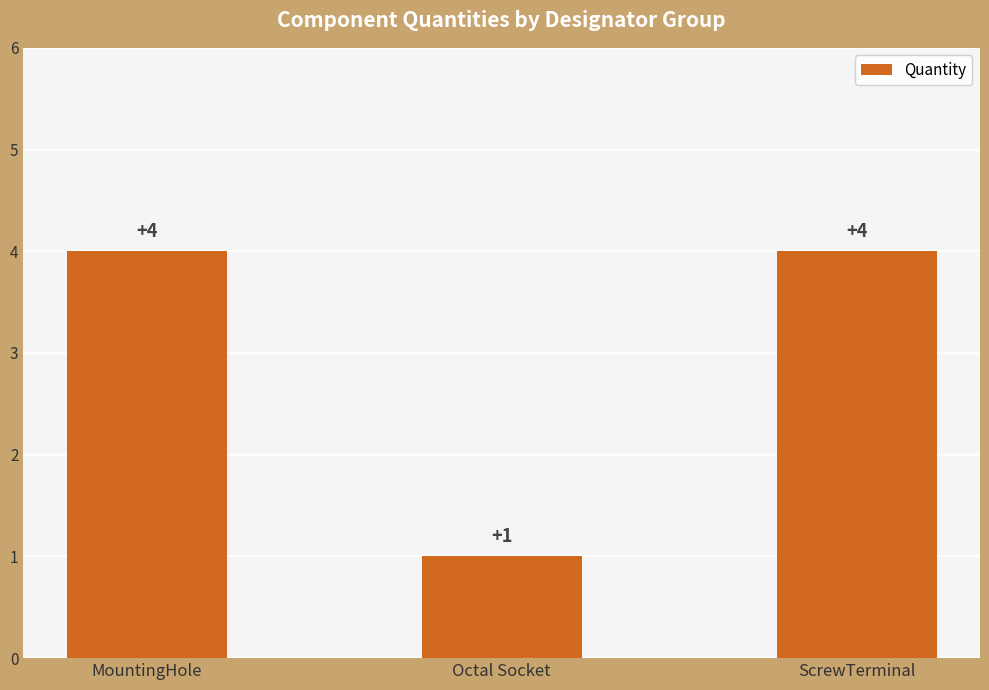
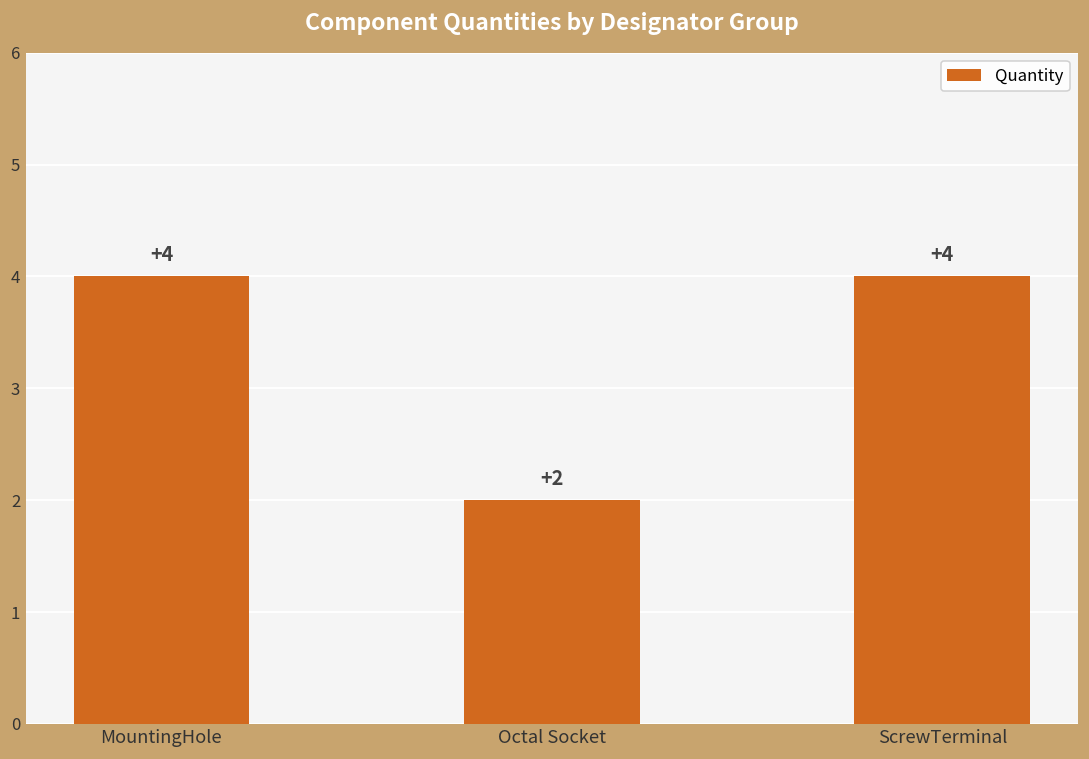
Octal Socket: +1 -> +2
